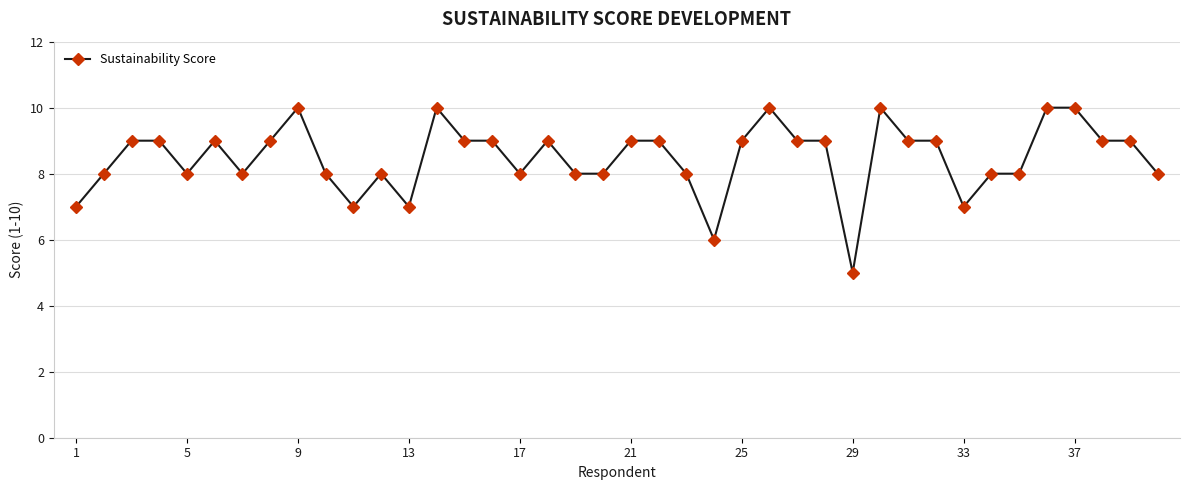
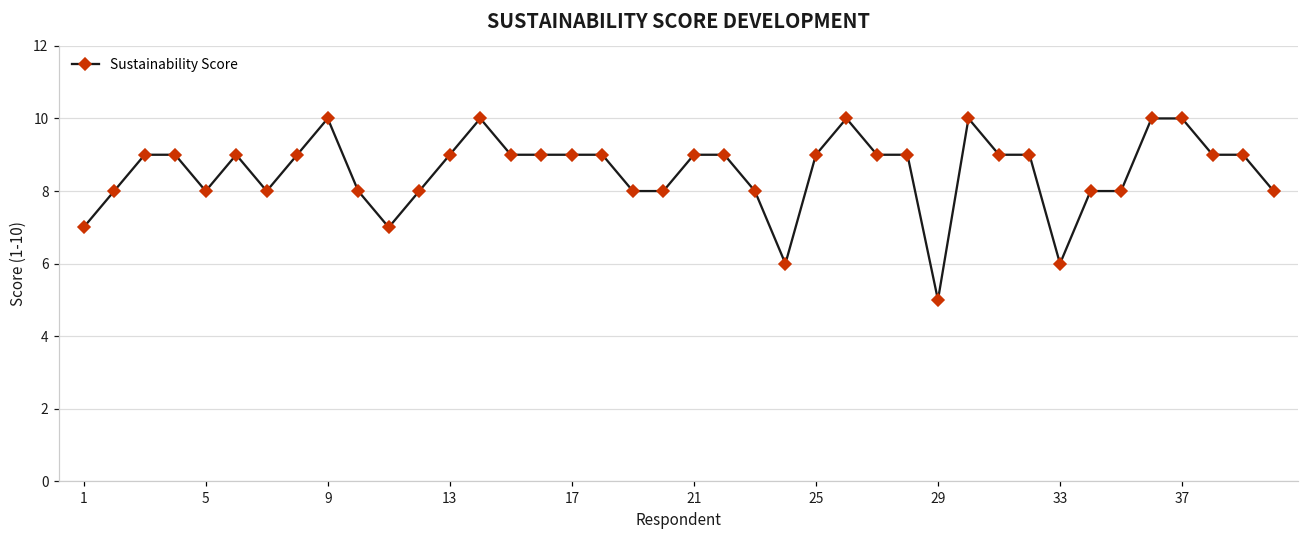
13: 7 -> 9
17: 8 -> 9
33: 7 -> 6
